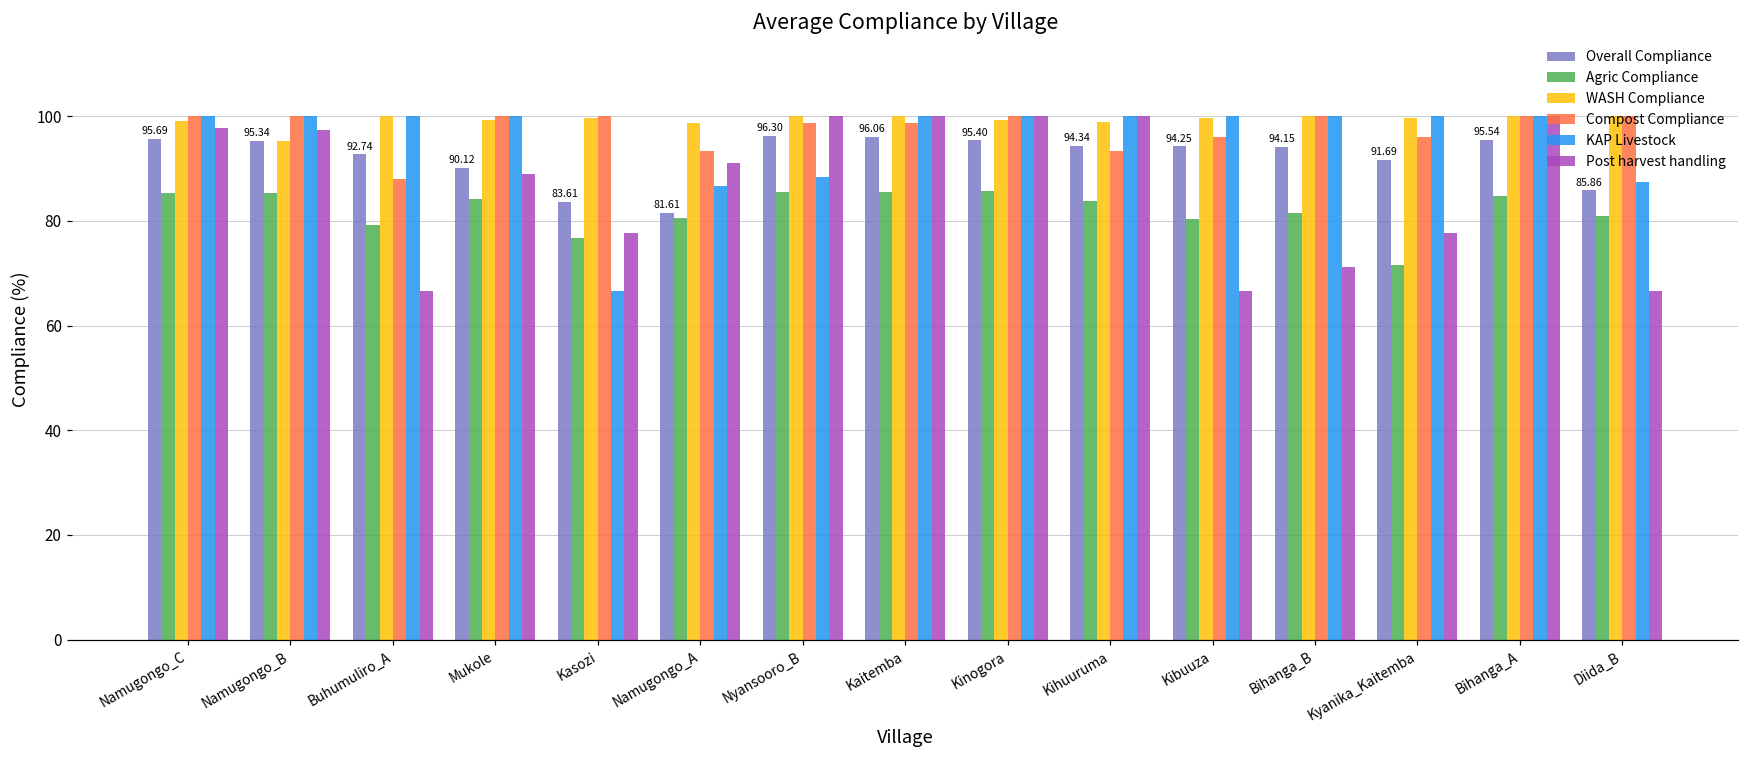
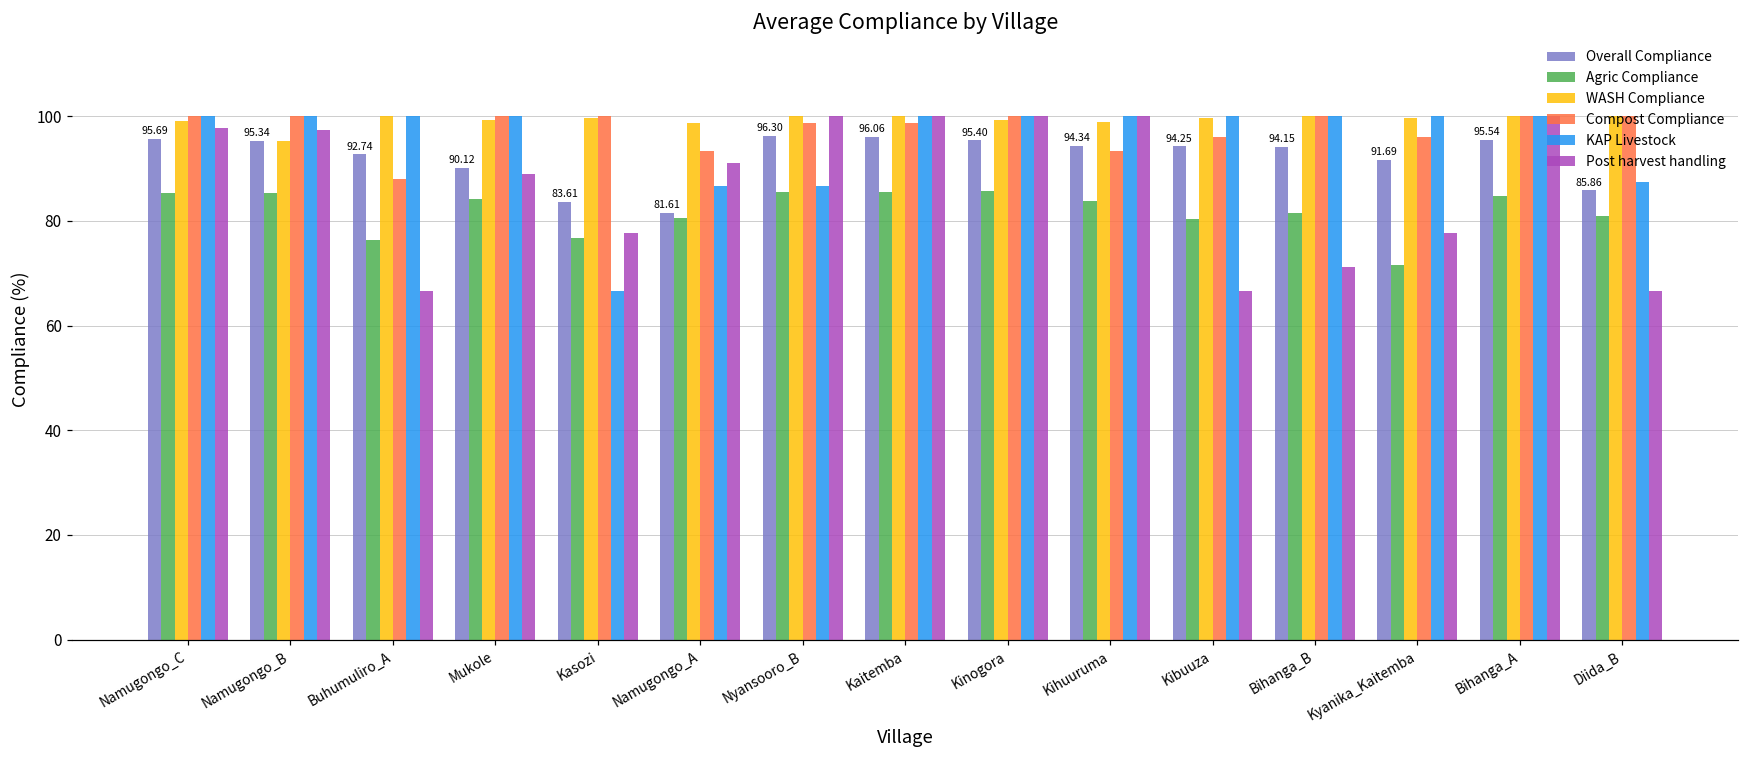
Agric Compliance, Buhumuliro_A: 79 -> 76
KAP Livestock, Nyansooro_B: 88 -> 87
